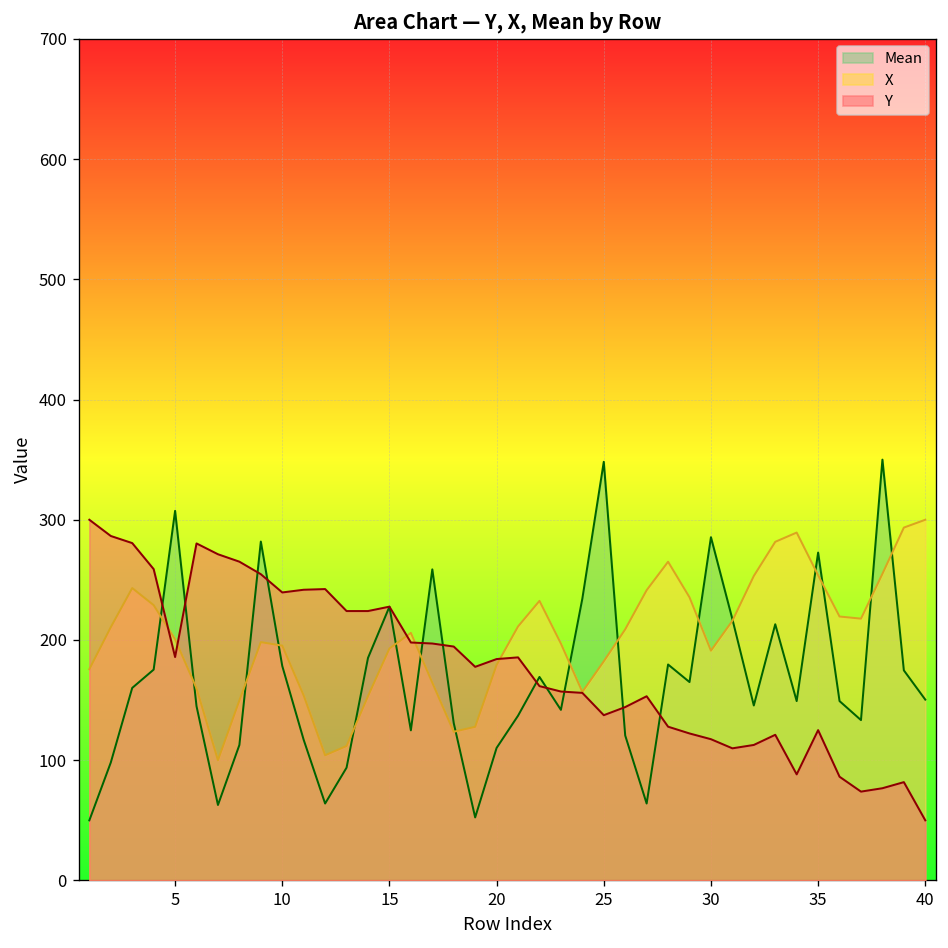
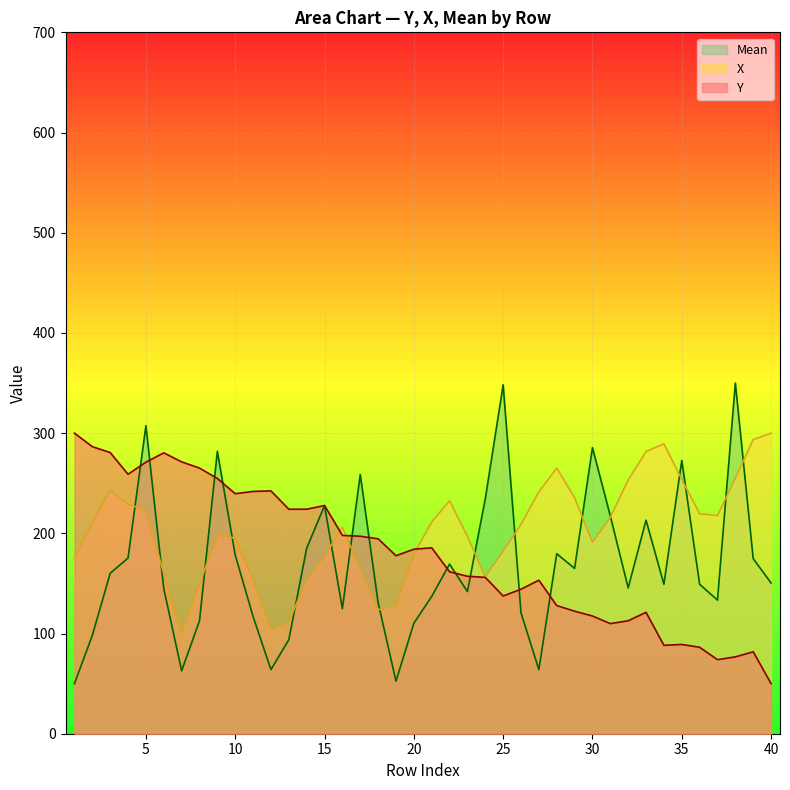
X, 5: 201 -> 223
Y, 5: 186 -> 271
X, 15: 193 -> 177
Y, 35: 125 -> 89
